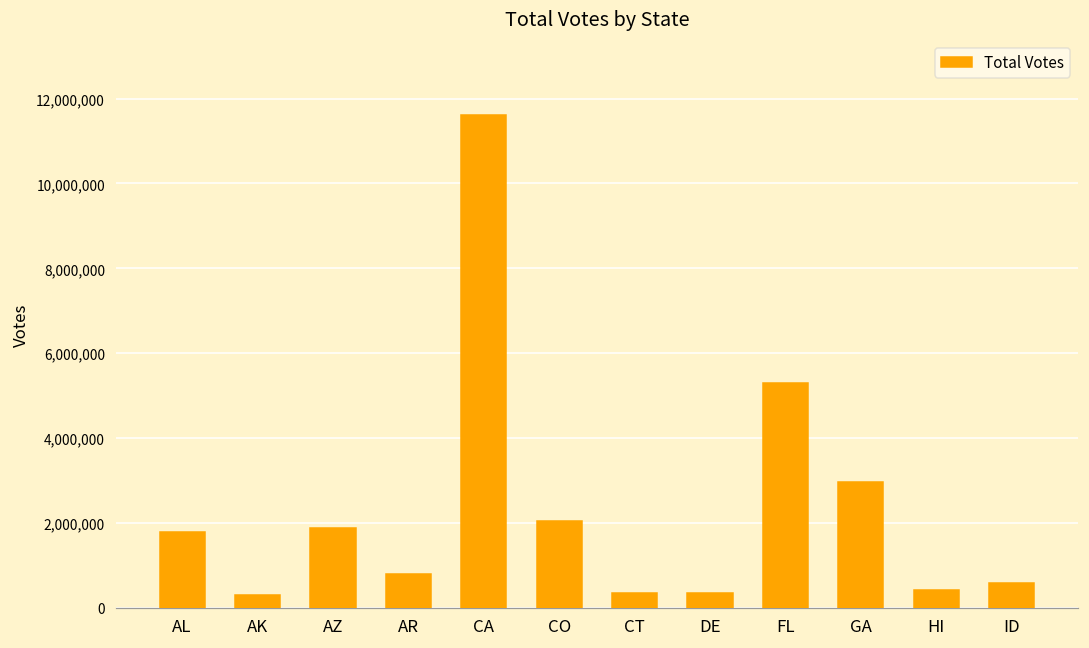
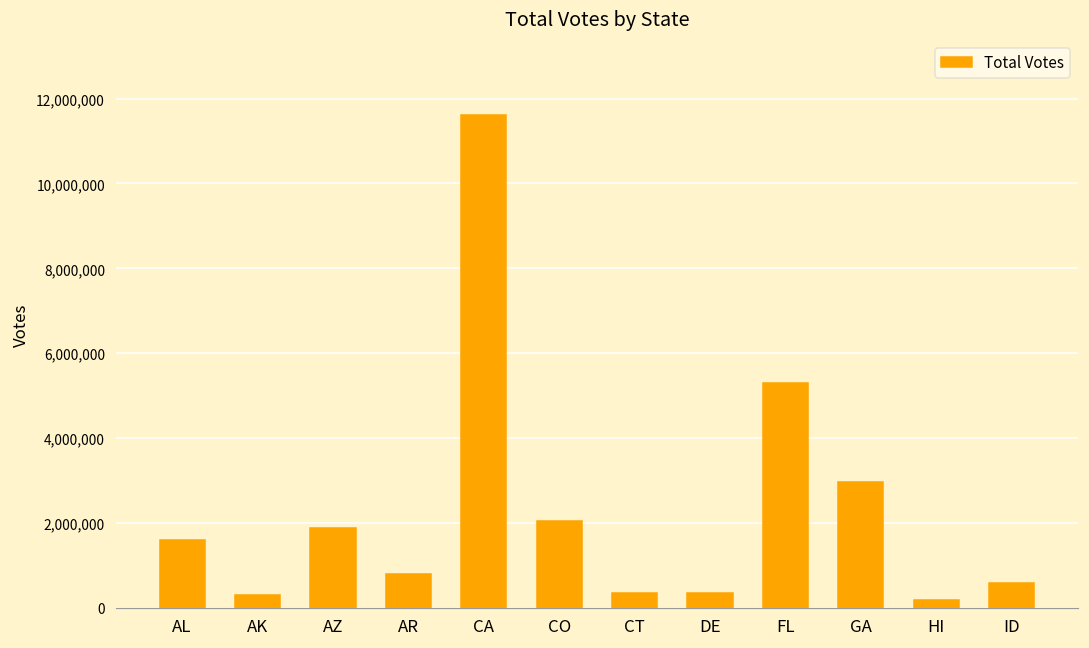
AL: 1,800,000 -> 1,600,000
HI: 400,000 -> 200,000
